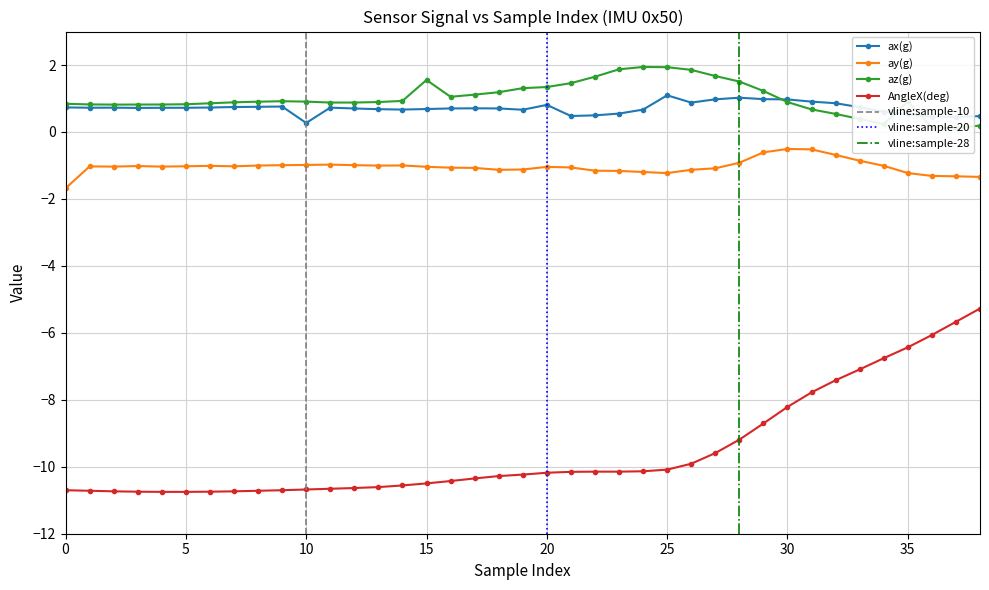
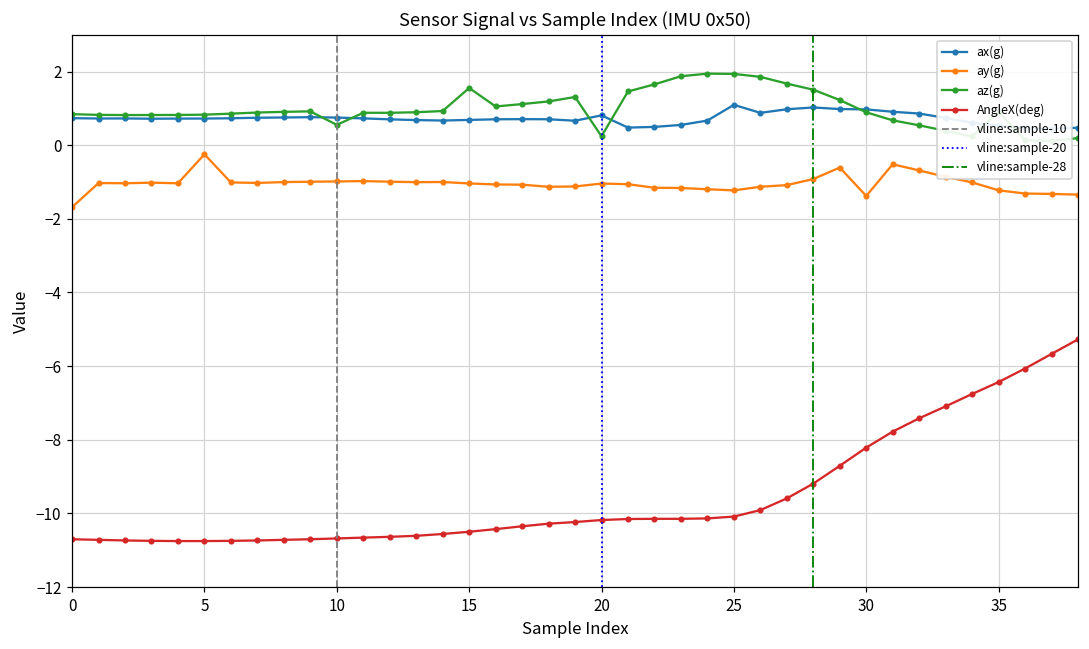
ay(g), 5: -1.0 -> -0.2
ax(g), 10: 0.3 -> 0.8
az(g), 10: 0.9 -> 0.6
az(g), 20: 1.3 -> 0.2
ay(g), 30: -0.5 -> -1.4
